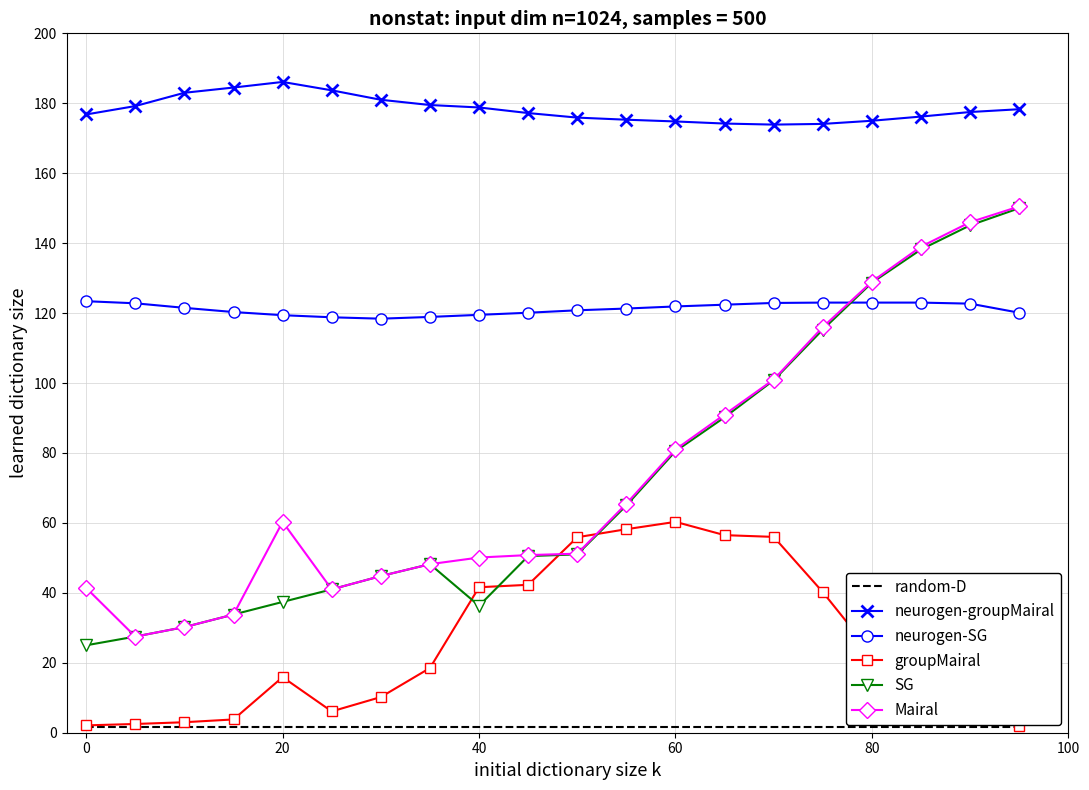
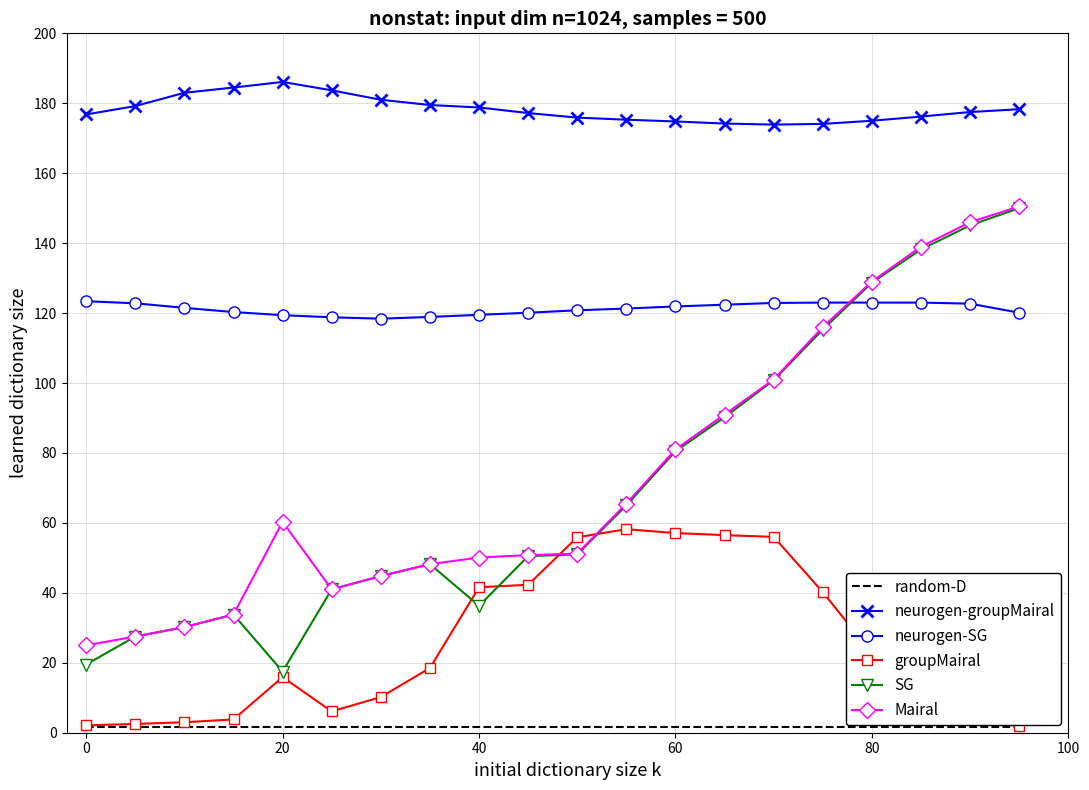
SG, 0: 25 -> 20
Mairal, 0: 41 -> 25
SG, 20: 37 -> 18
groupMairal, 60: 60 -> 57
